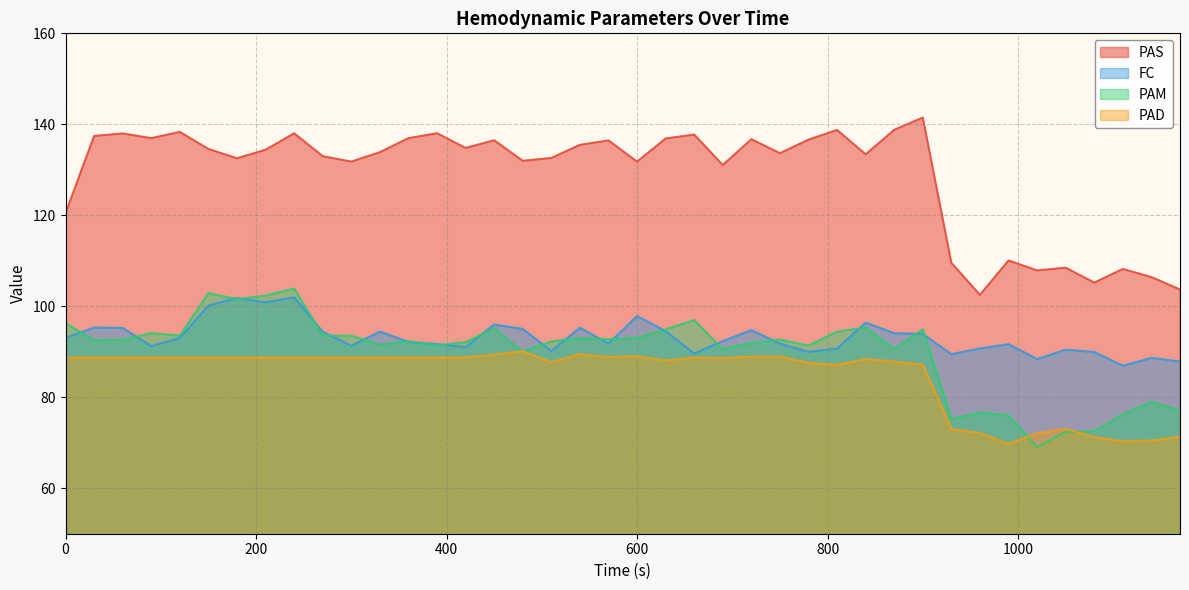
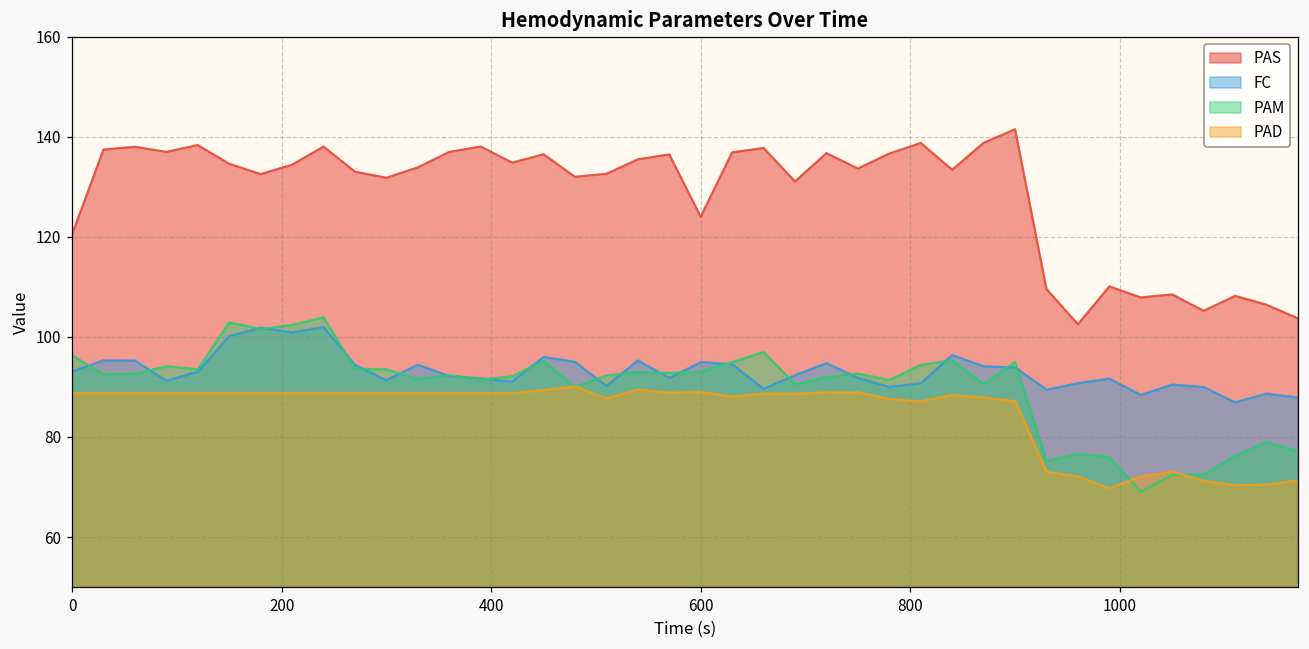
PAS, 600: 132 -> 124
FC, 600: 98 -> 95
